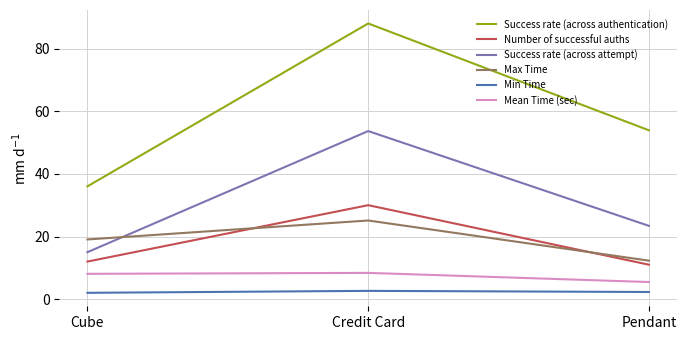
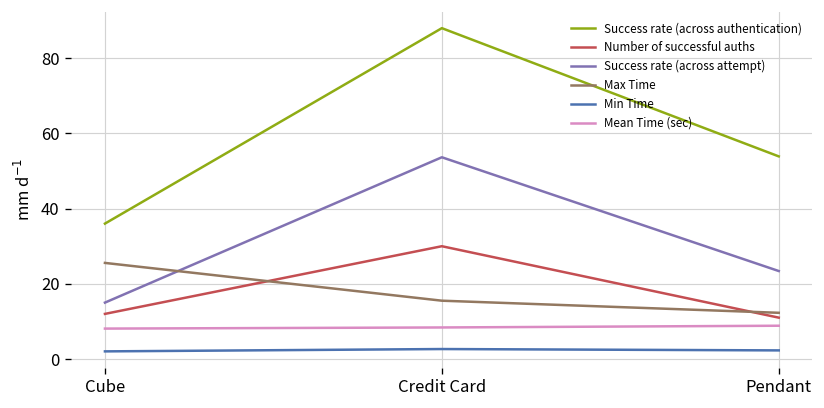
Max Time, Cube: 19 -> 26
Max Time, Credit Card: 25 -> 16
Mean Time (sec), Pendant: 5 -> 9
